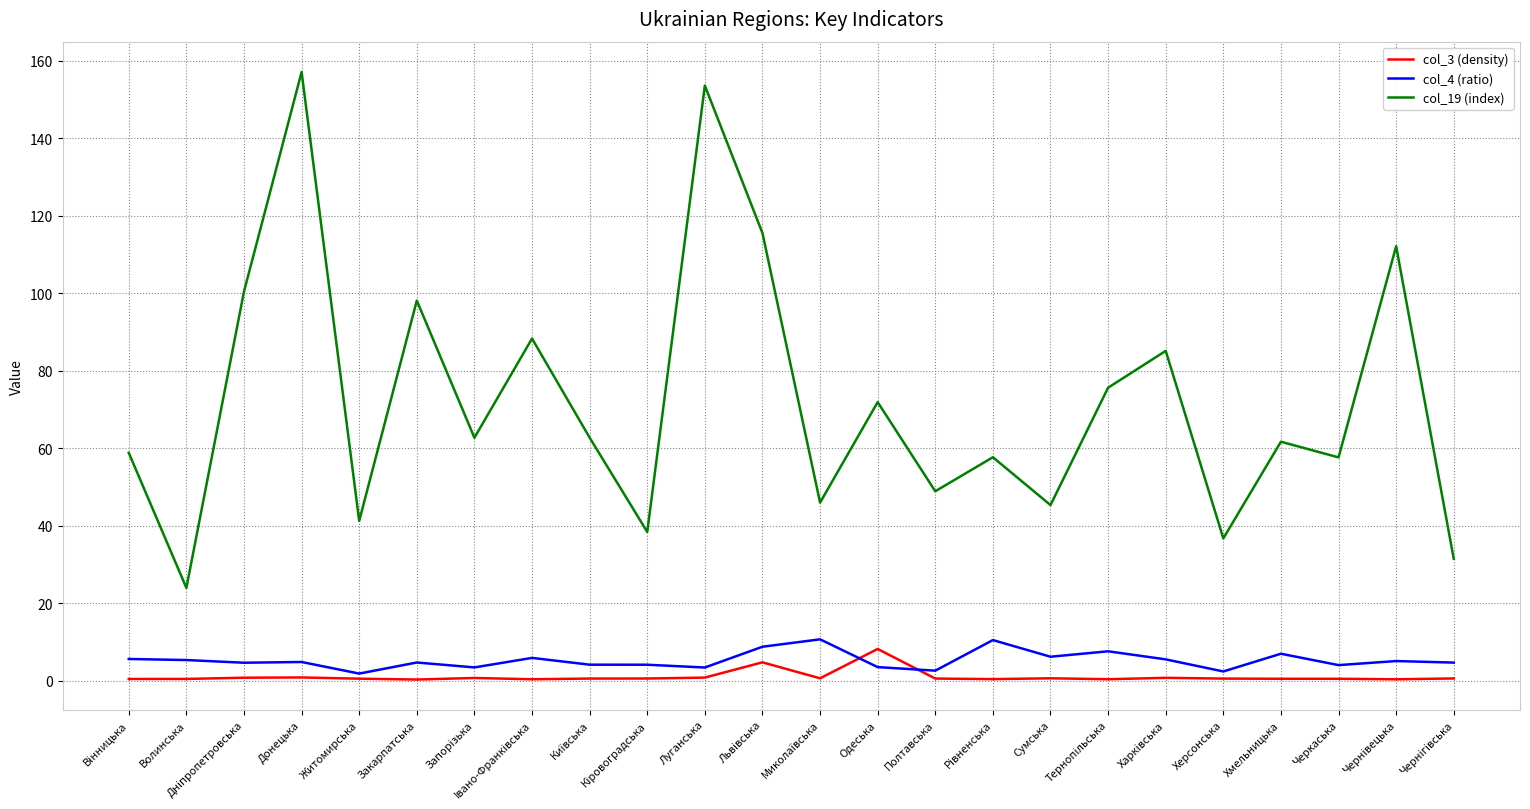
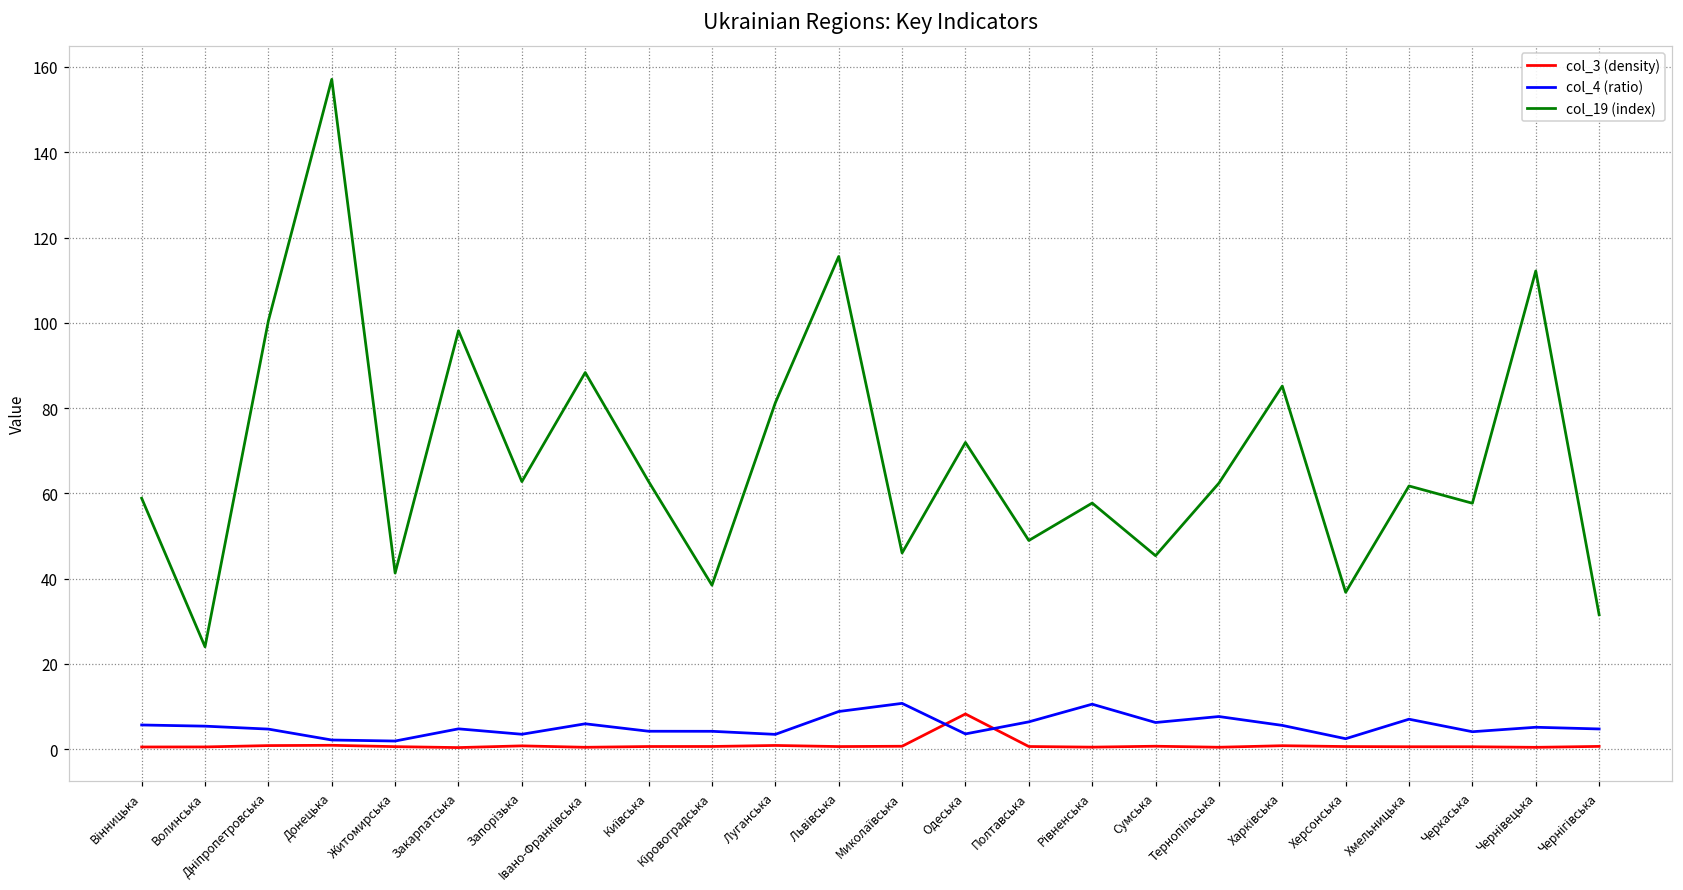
col_4 (ratio), Донецька: 5 -> 2
col_19 (index), Луганська: 154 -> 81
col_3 (density), Львівська: 5 -> 1
col_4 (ratio), Полтавська: 3 -> 6
col_19 (index), Тернопільська: 76 -> 62
